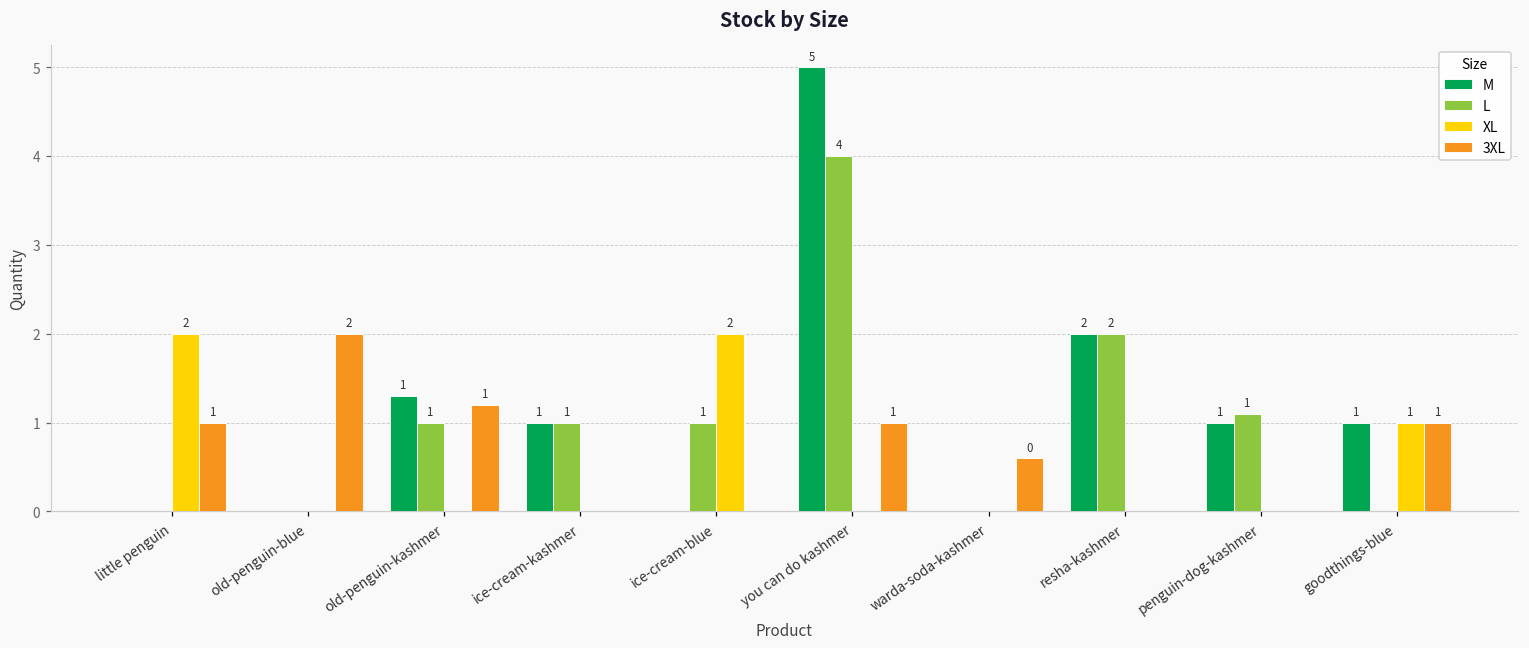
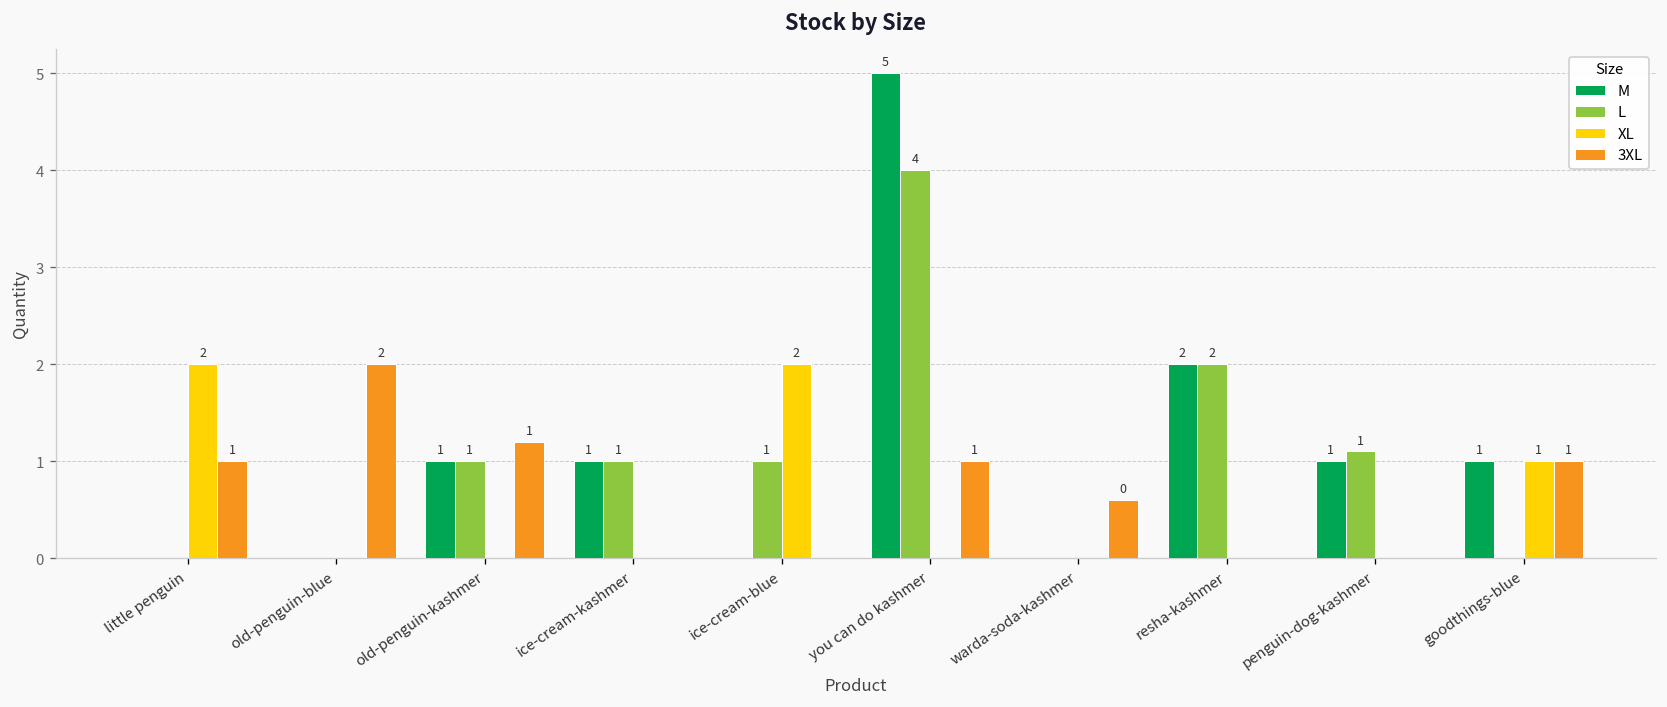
M, old-penguin-kashmer: 1.3 -> 1.0
